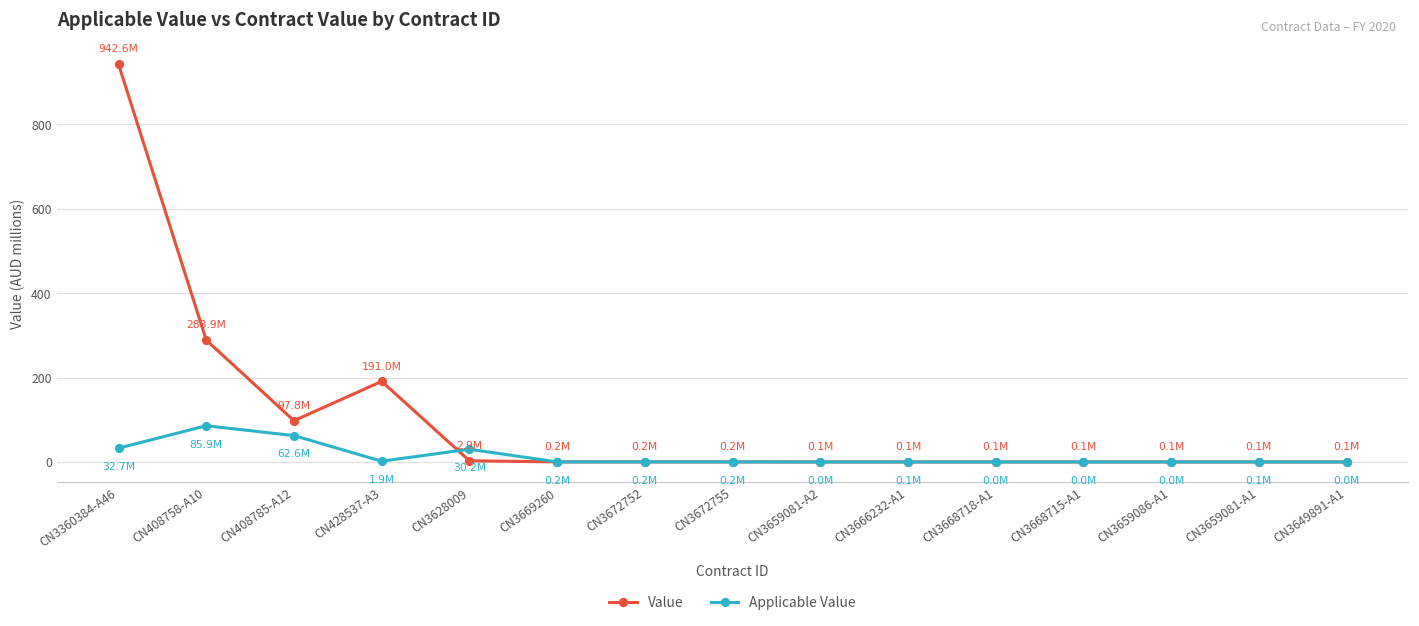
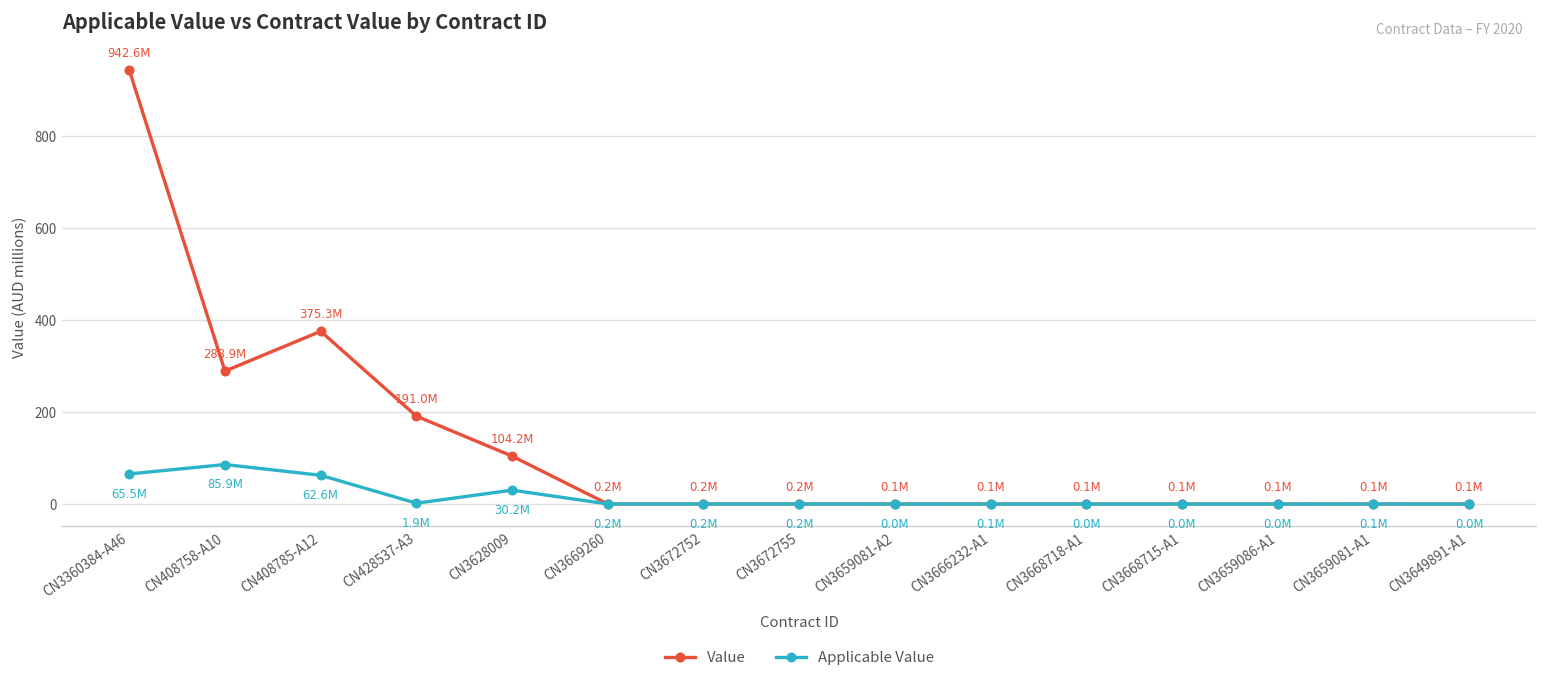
Applicable Value, CN3360384-A46: 32.7M -> 65.5M
Value, CN408785-A12: 97.8M -> 375.3M
Value, CN3628009: 2.9M -> 104.2M
